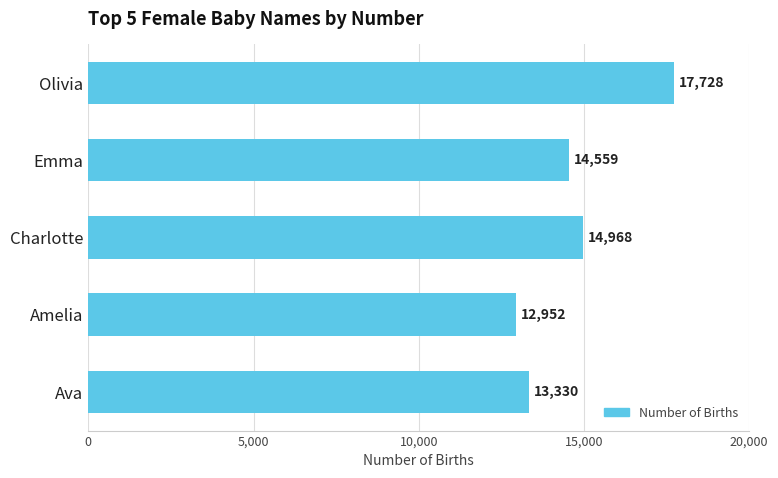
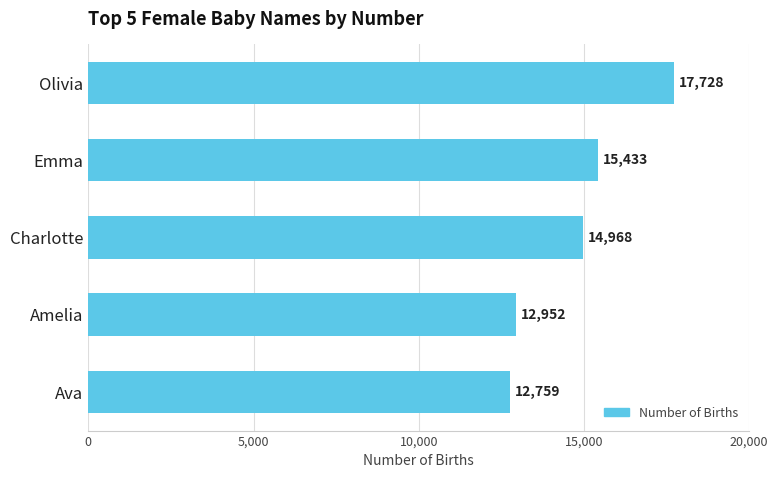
Emma: 14,559 -> 15,433
Ava: 13,330 -> 12,759
